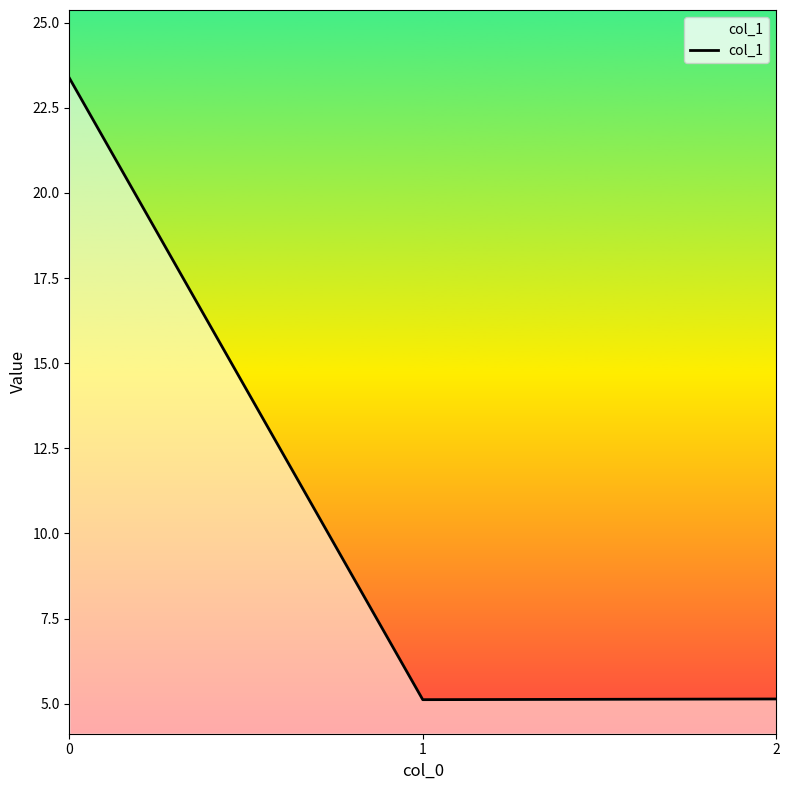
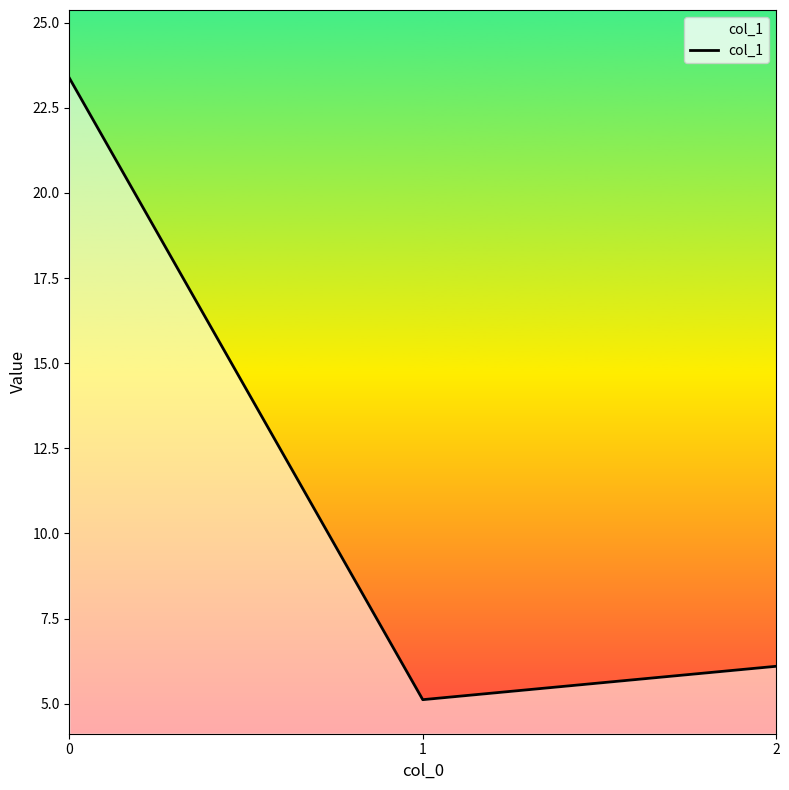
2: 5.1 -> 6.1
